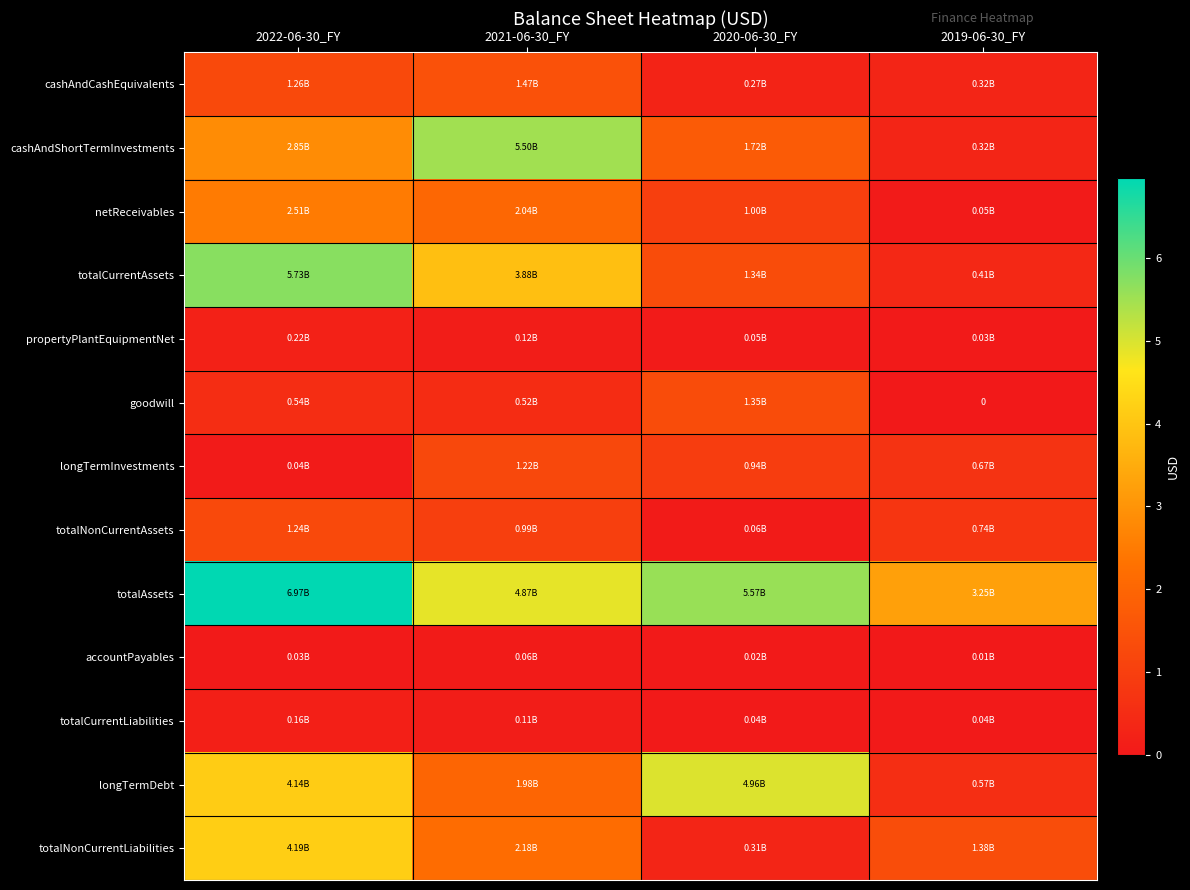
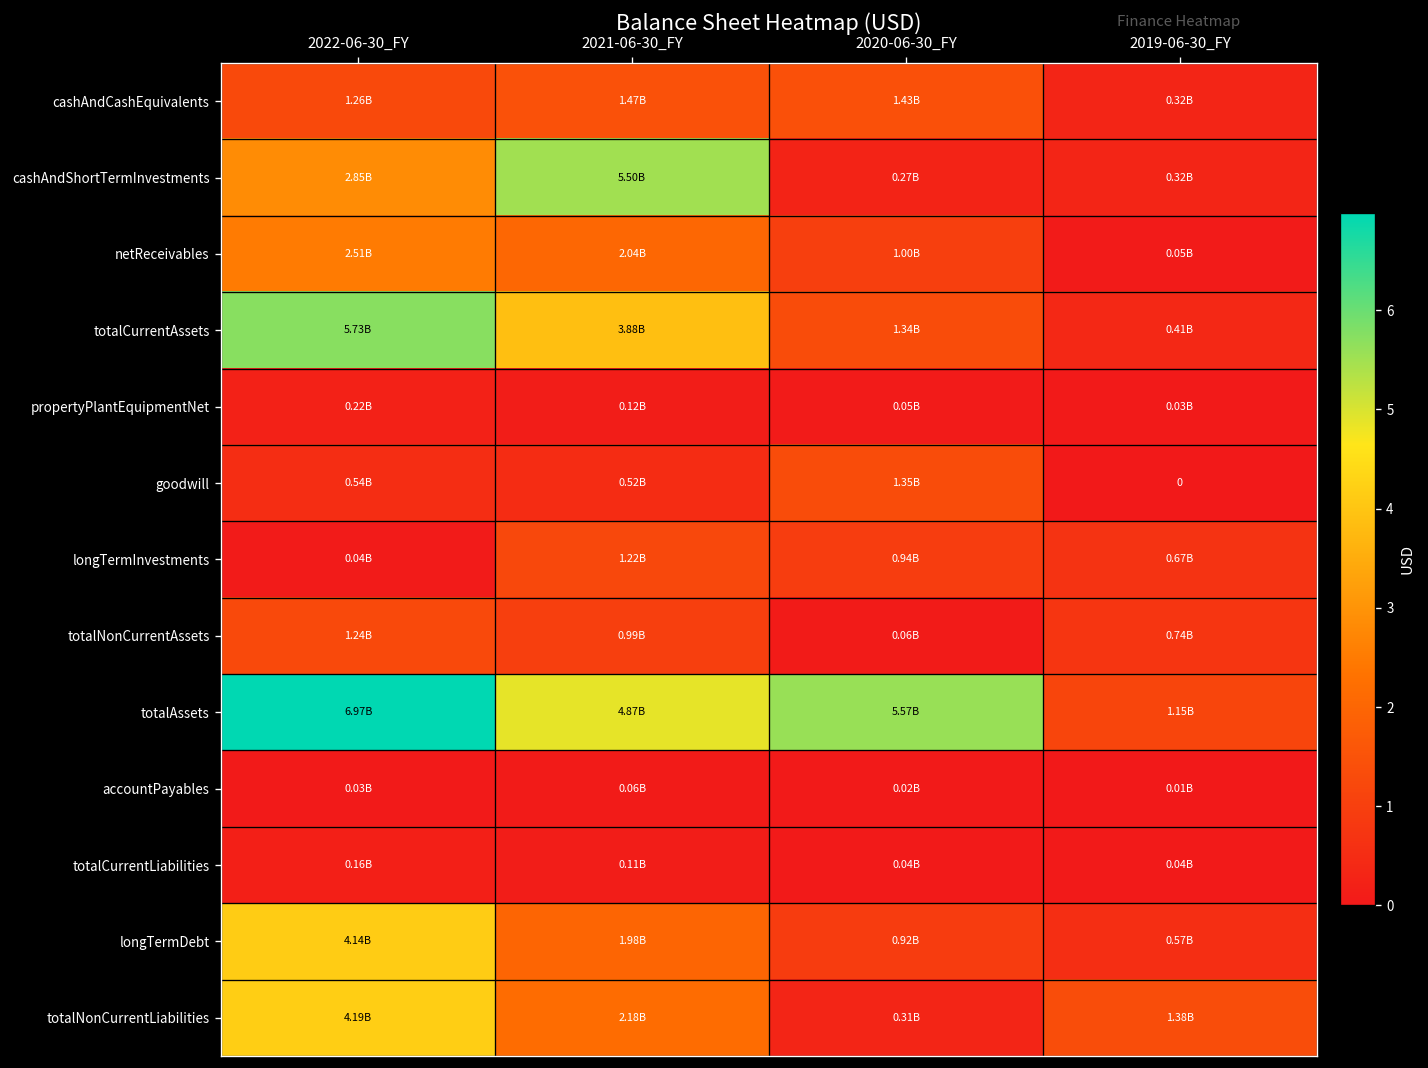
cashAndCashEquivalents, 2020-06-30_FY: 0.27B -> 1.43B
cashAndShortTermInvestments, 2020-06-30_FY: 1.72B -> 0.27B
totalAssets, 2019-06-30_FY: 3.25B -> 1.15B
longTermDebt, 2020-06-30_FY: 4.96B -> 0.92B
